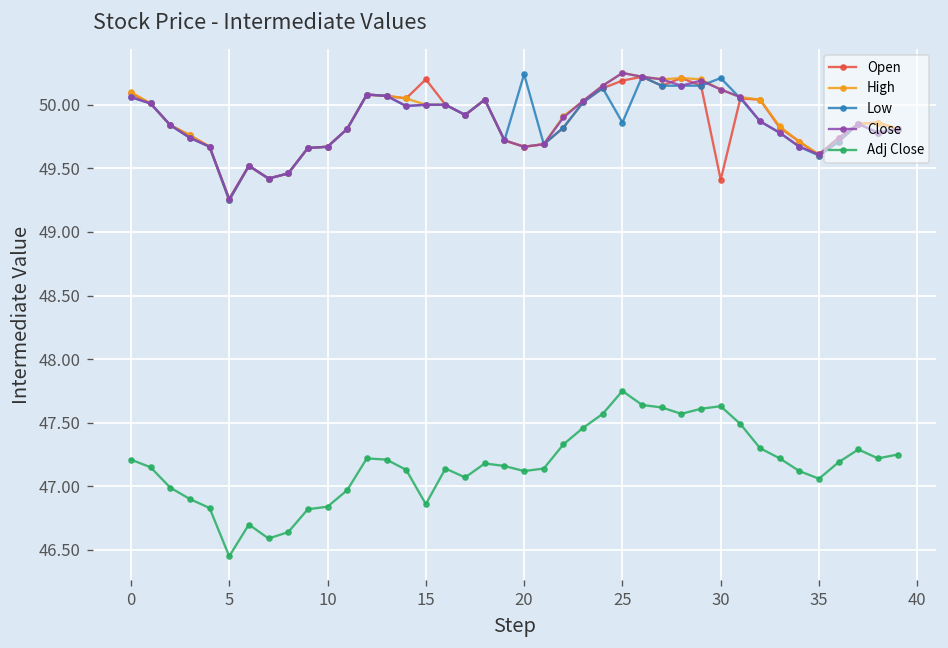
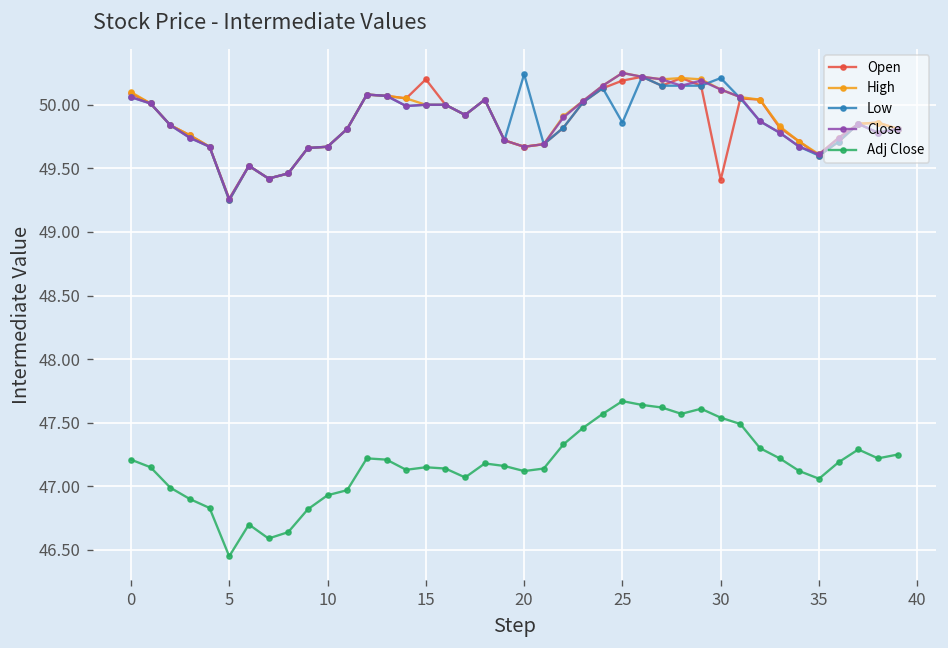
Adj Close, 10: 46.84 -> 46.93
Adj Close, 15: 46.86 -> 47.15
Adj Close, 25: 47.75 -> 47.67
Adj Close, 30: 47.63 -> 47.54
